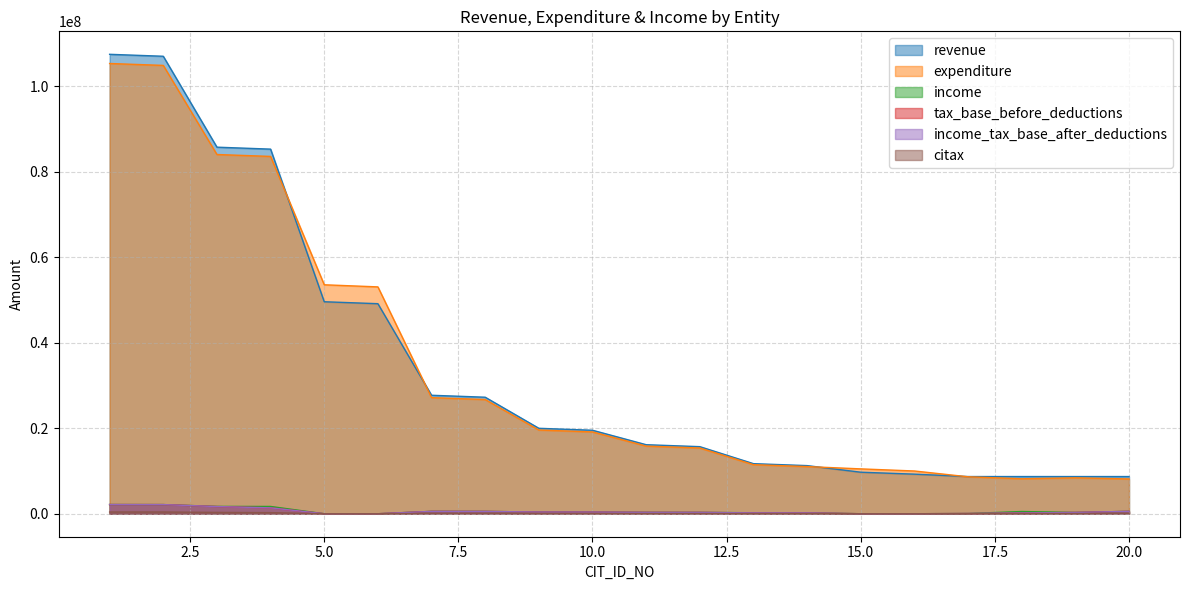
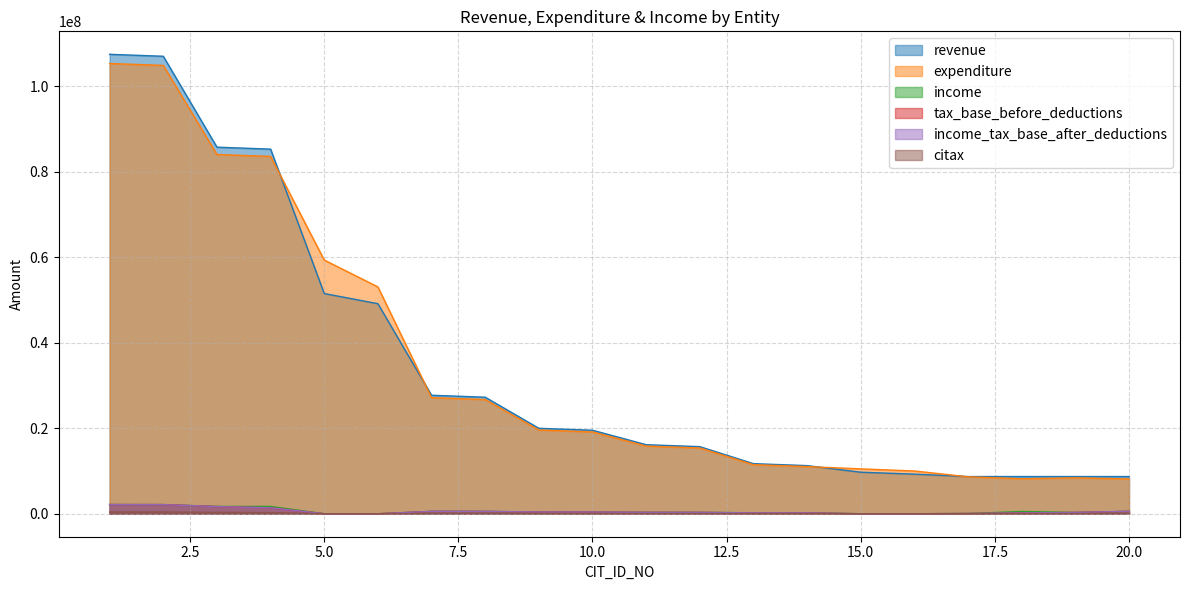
revenue, 5.0: 50000000 -> 51000000
expenditure, 5.0: 54000000 -> 59000000
